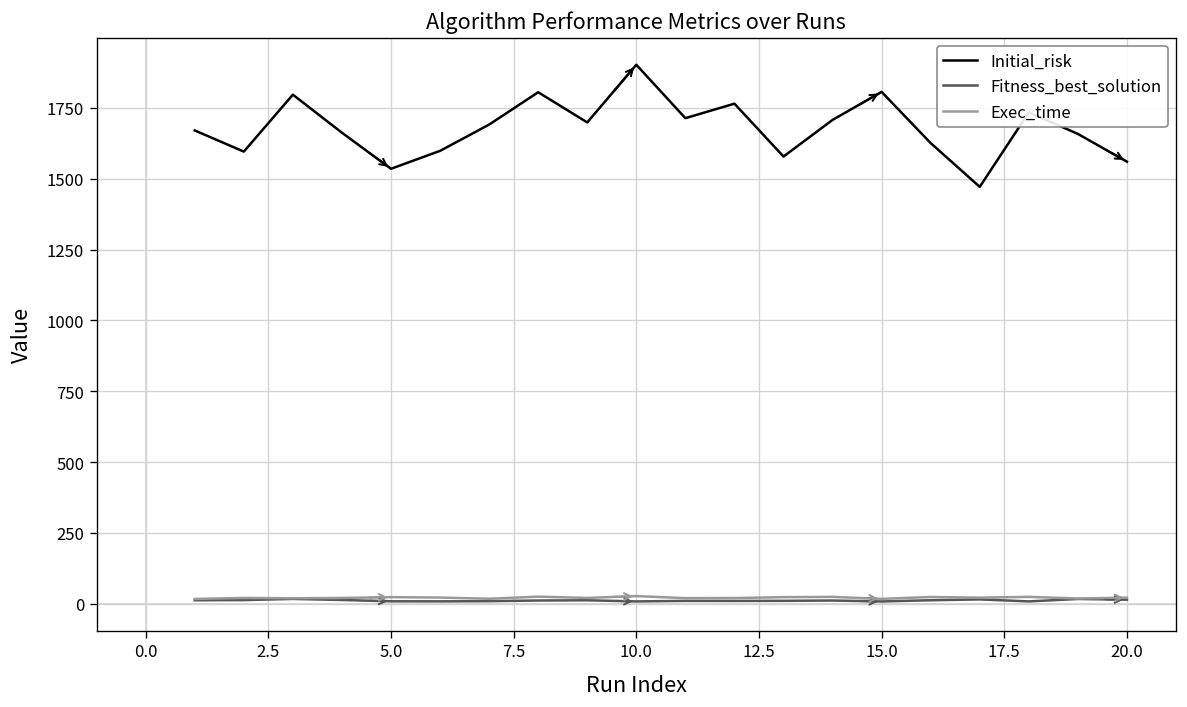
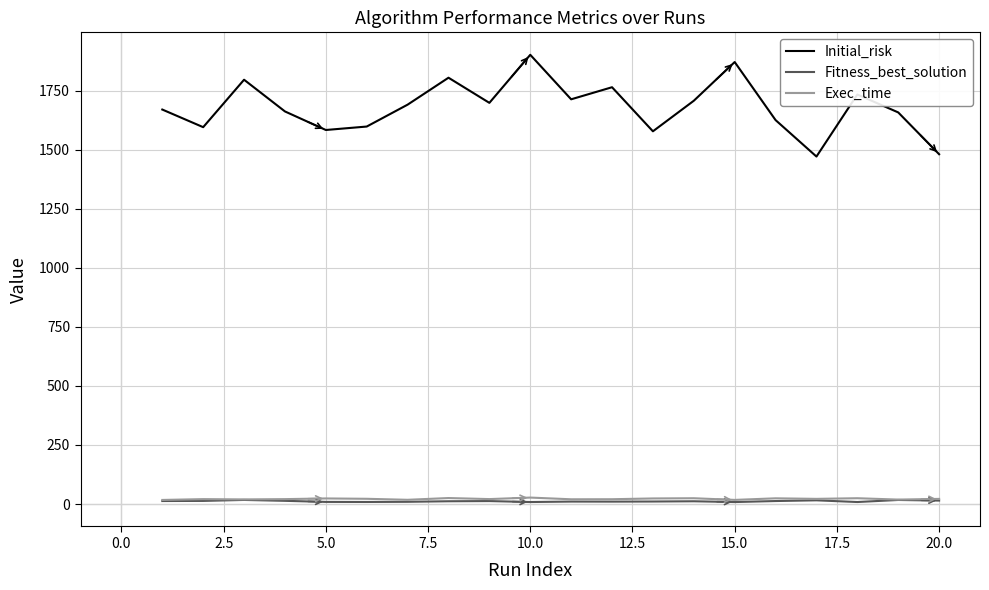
Initial_risk, 5.0: 1530 -> 1580
Initial_risk, 15.0: 1810 -> 1870
Initial_risk, 20.0: 1560 -> 1480
